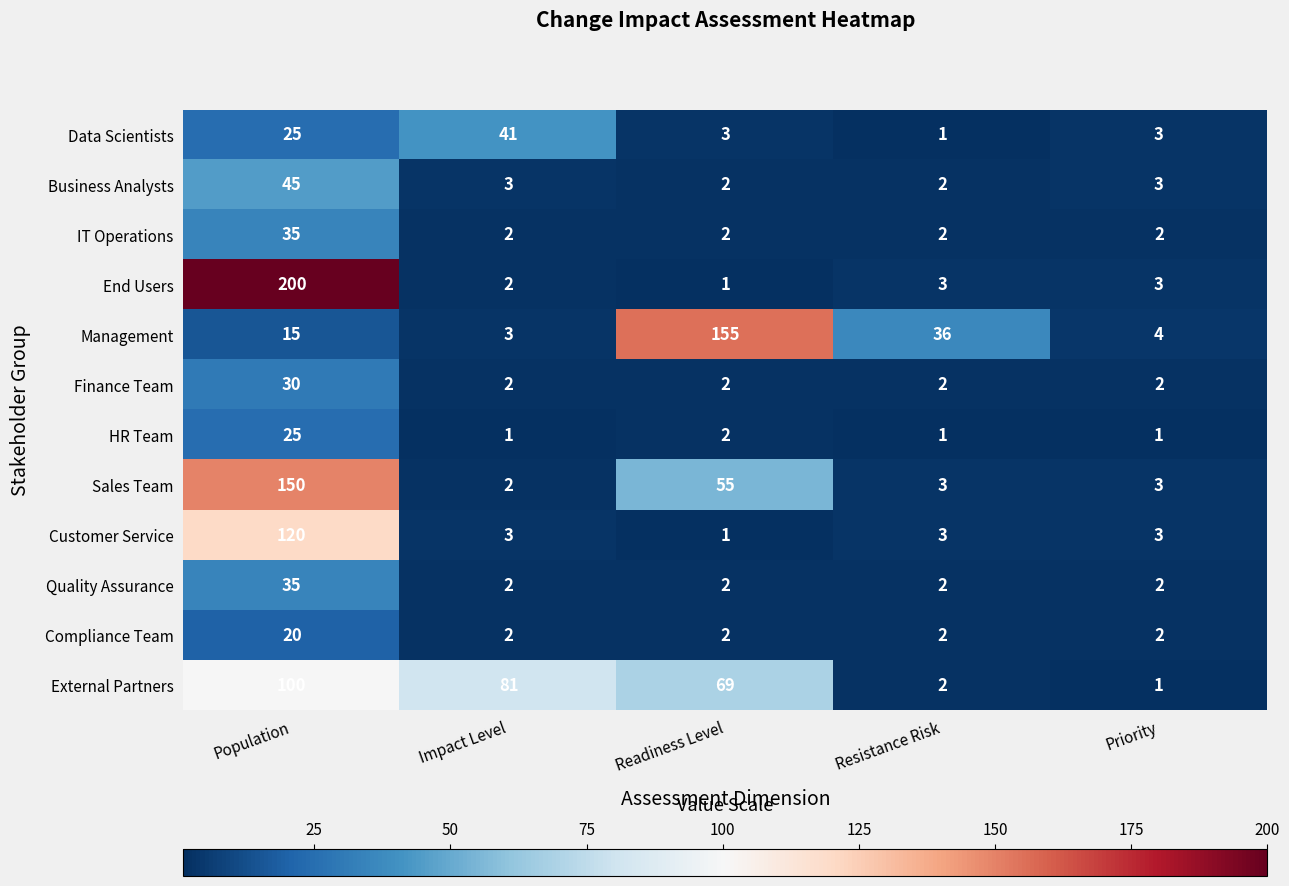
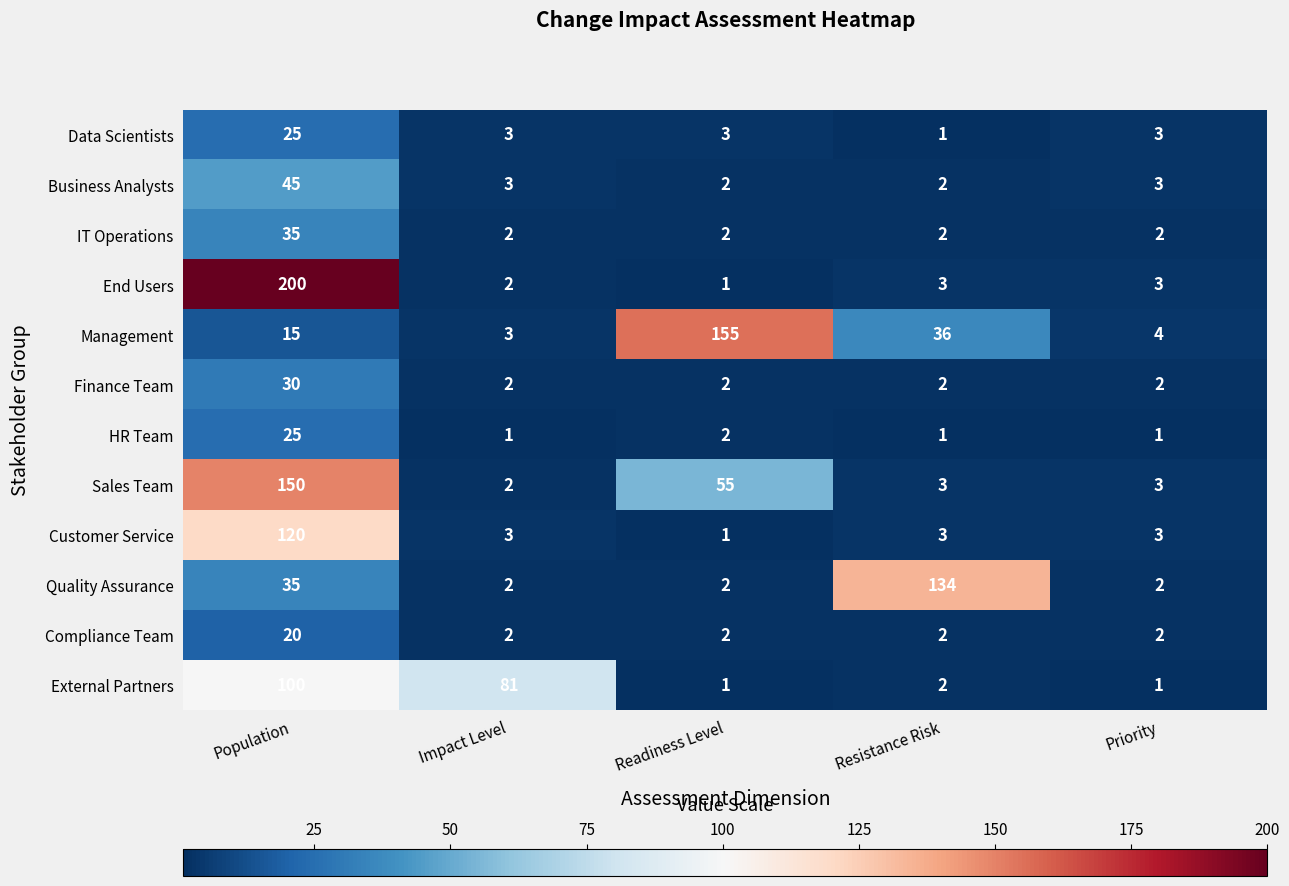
Data Scientists, Impact Level: 41 -> 3
Quality Assurance, Resistance Risk: 2 -> 134
External Partners, Readiness Level: 69 -> 1
